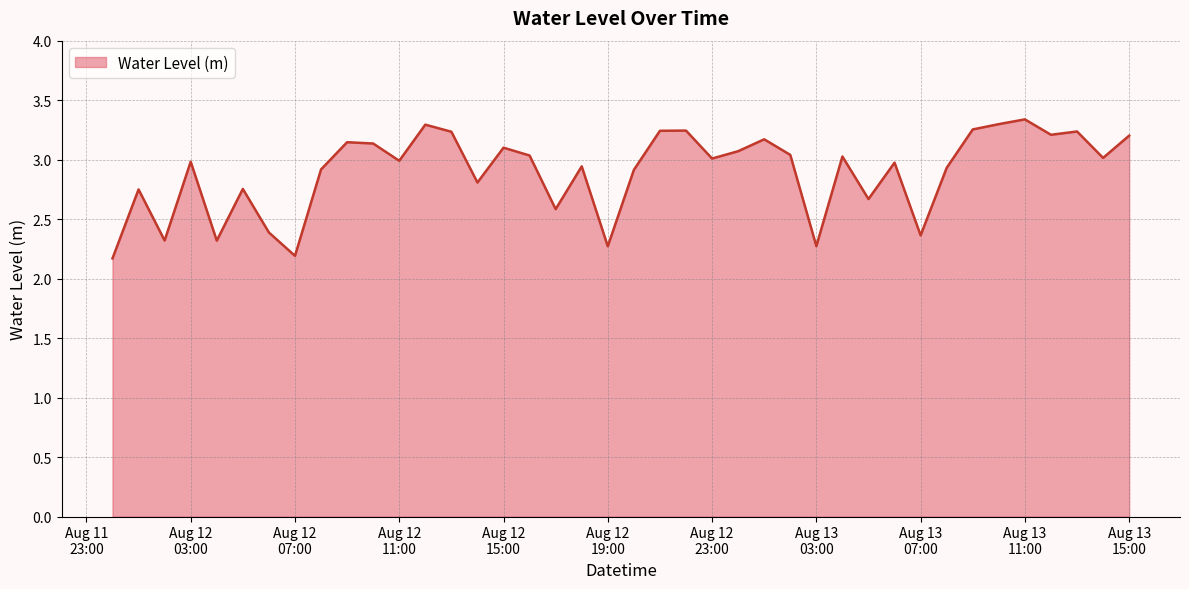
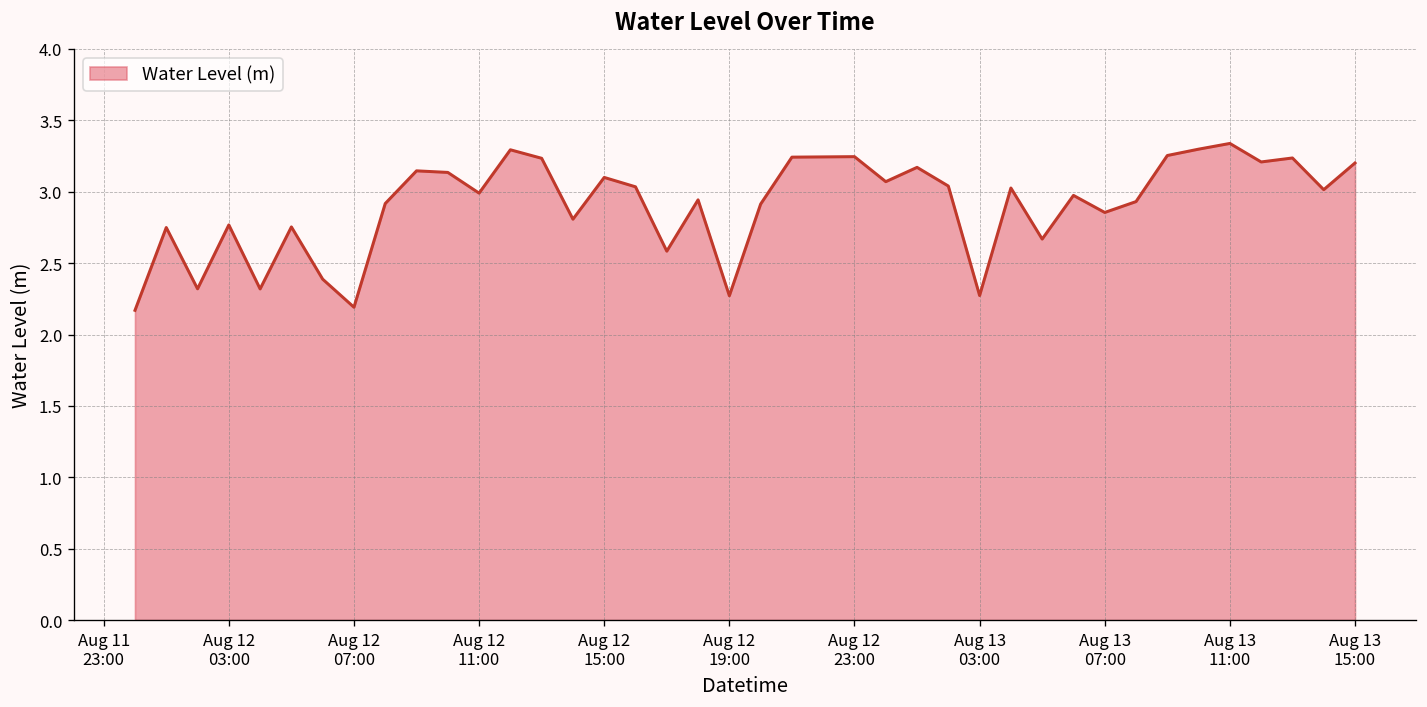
Aug 12 03:00: 2.98 -> 2.77
Aug 12 23:00: 3.01 -> 3.25
Aug 13 07:00: 2.36 -> 2.85
